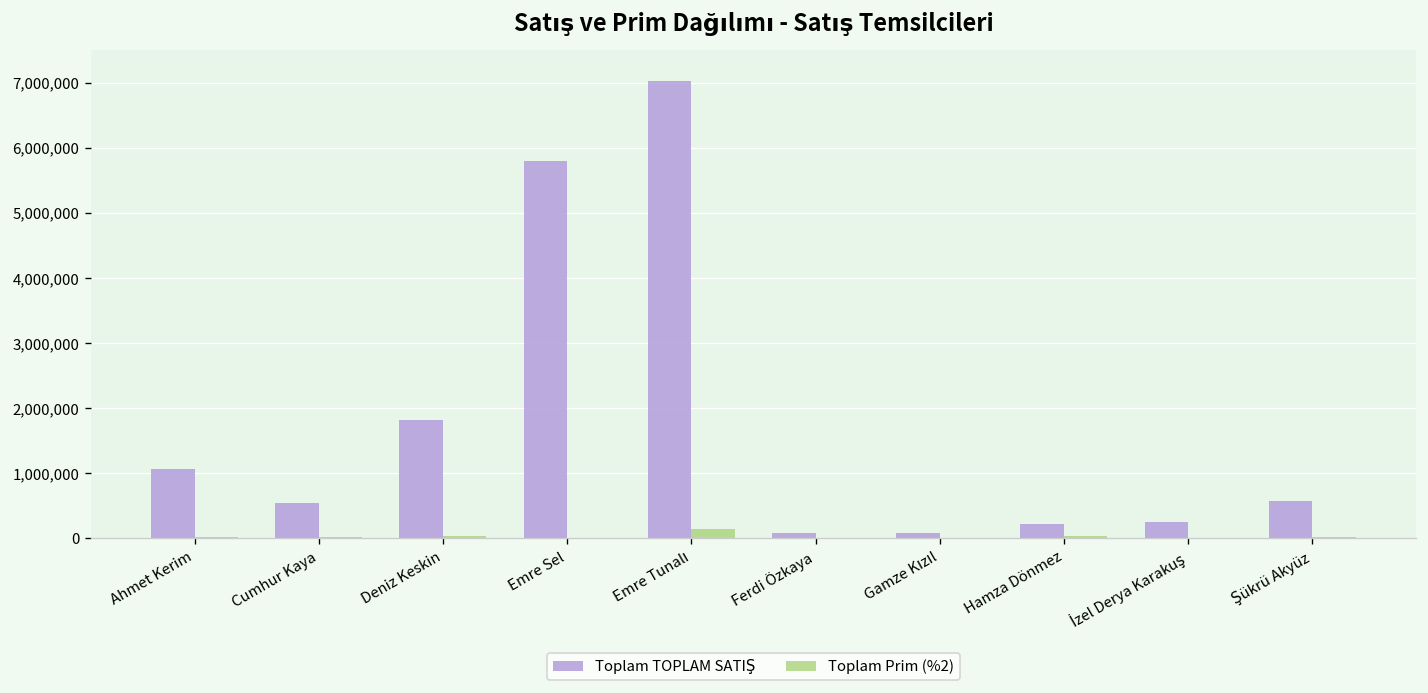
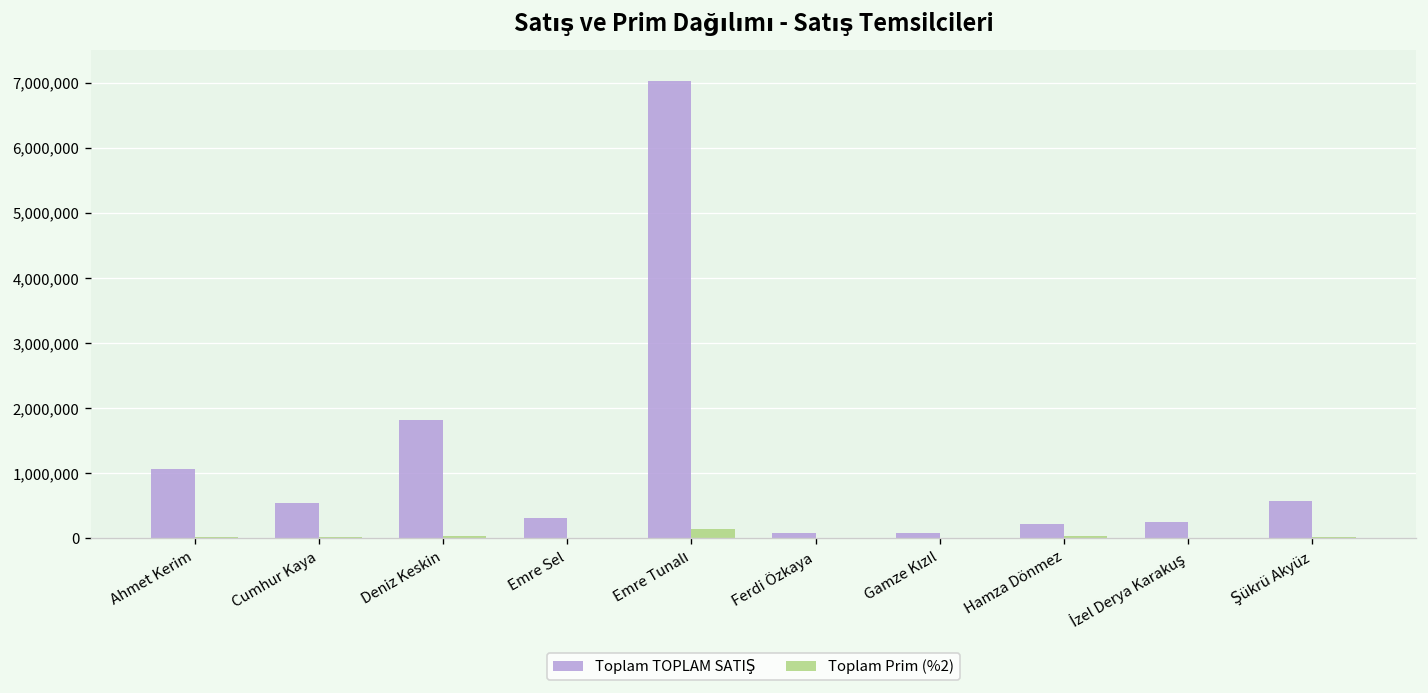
Toplam TOPLAM SATIŞ, Emre Sel: 5,800,000 -> 300,000
